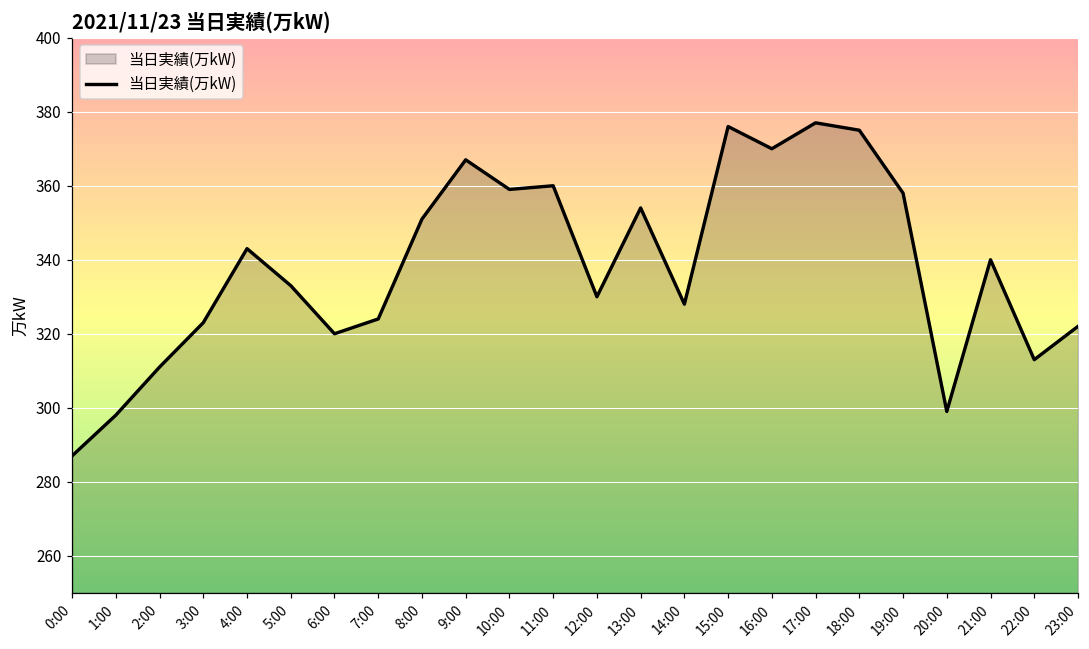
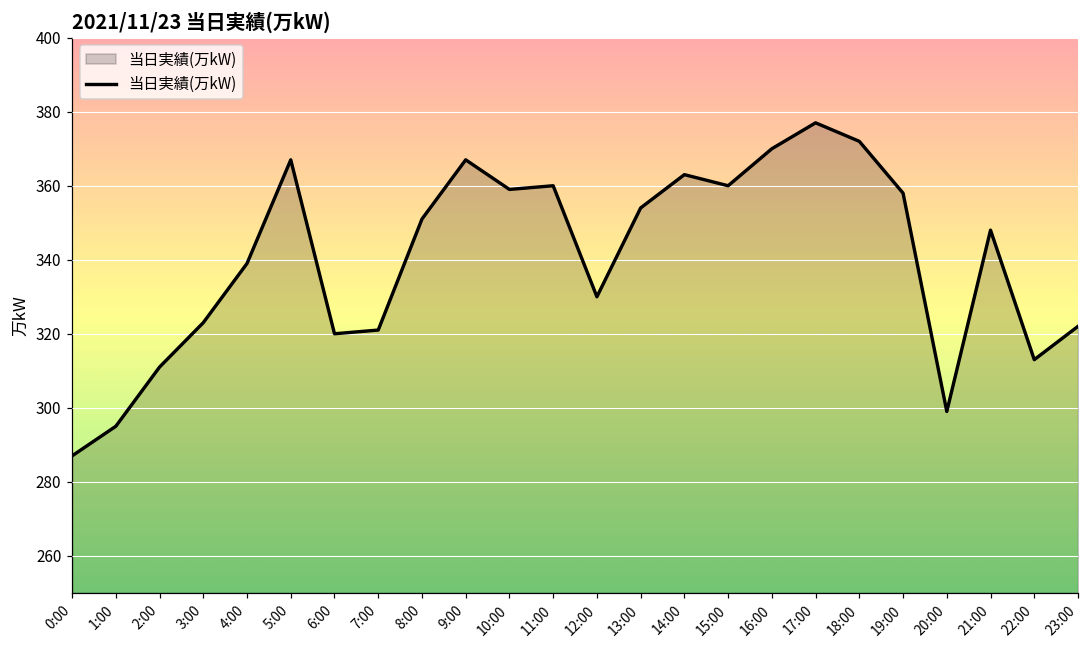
1:00: 298 -> 295
4:00: 343 -> 339
5:00: 333 -> 367
7:00: 324 -> 321
14:00: 328 -> 363
15:00: 376 -> 360
18:00: 375 -> 372
21:00: 340 -> 348
